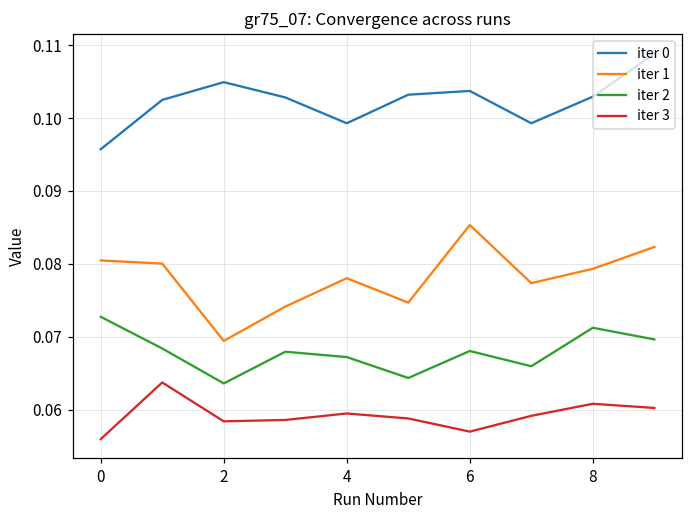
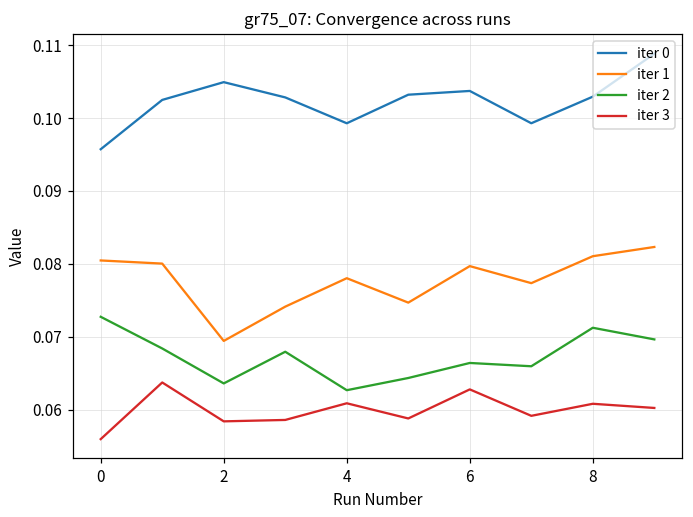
iter 2, 4: 0.067 -> 0.063
iter 3, 4: 0.059 -> 0.061
iter 1, 6: 0.085 -> 0.080
iter 2, 6: 0.068 -> 0.066
iter 3, 6: 0.057 -> 0.063
iter 1, 8: 0.079 -> 0.081
